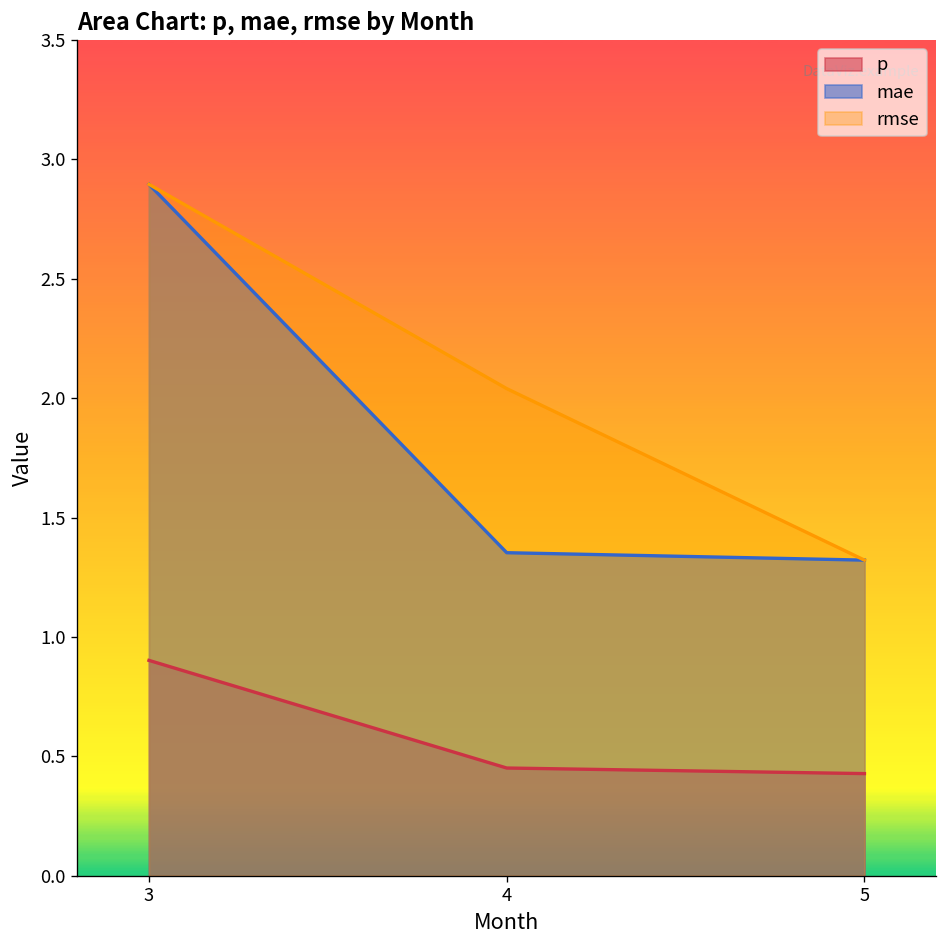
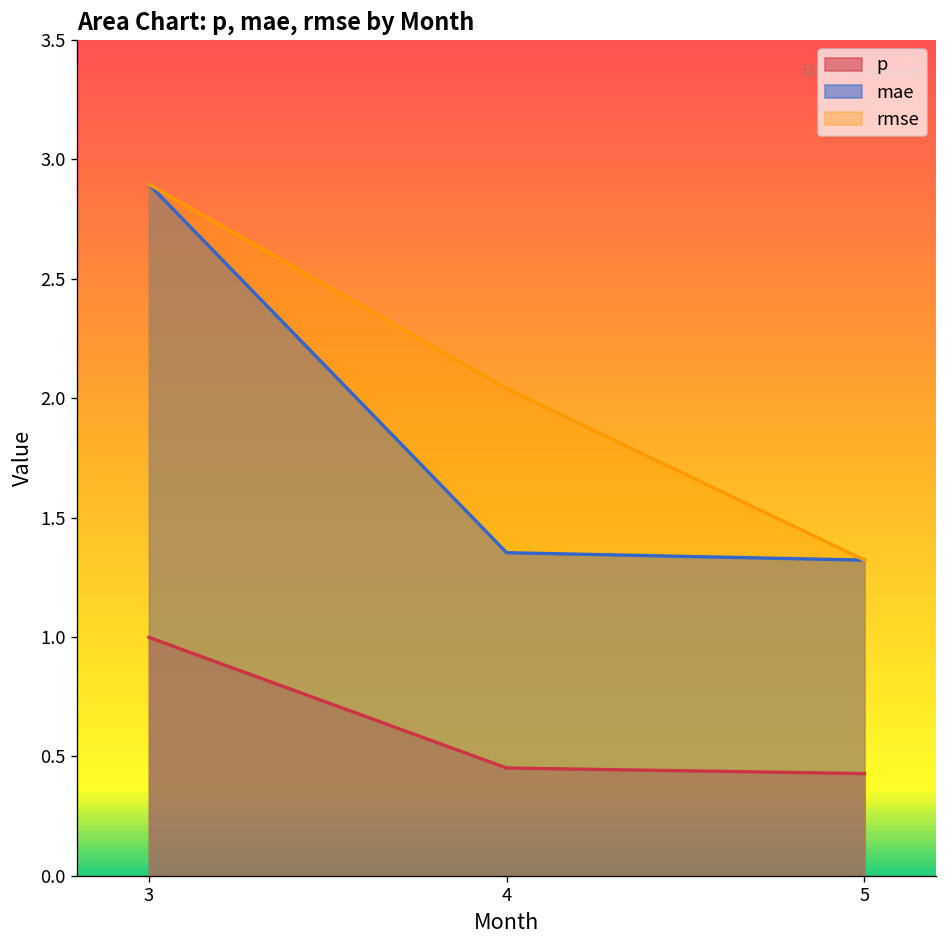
p, 3: 0.90 -> 1.00
